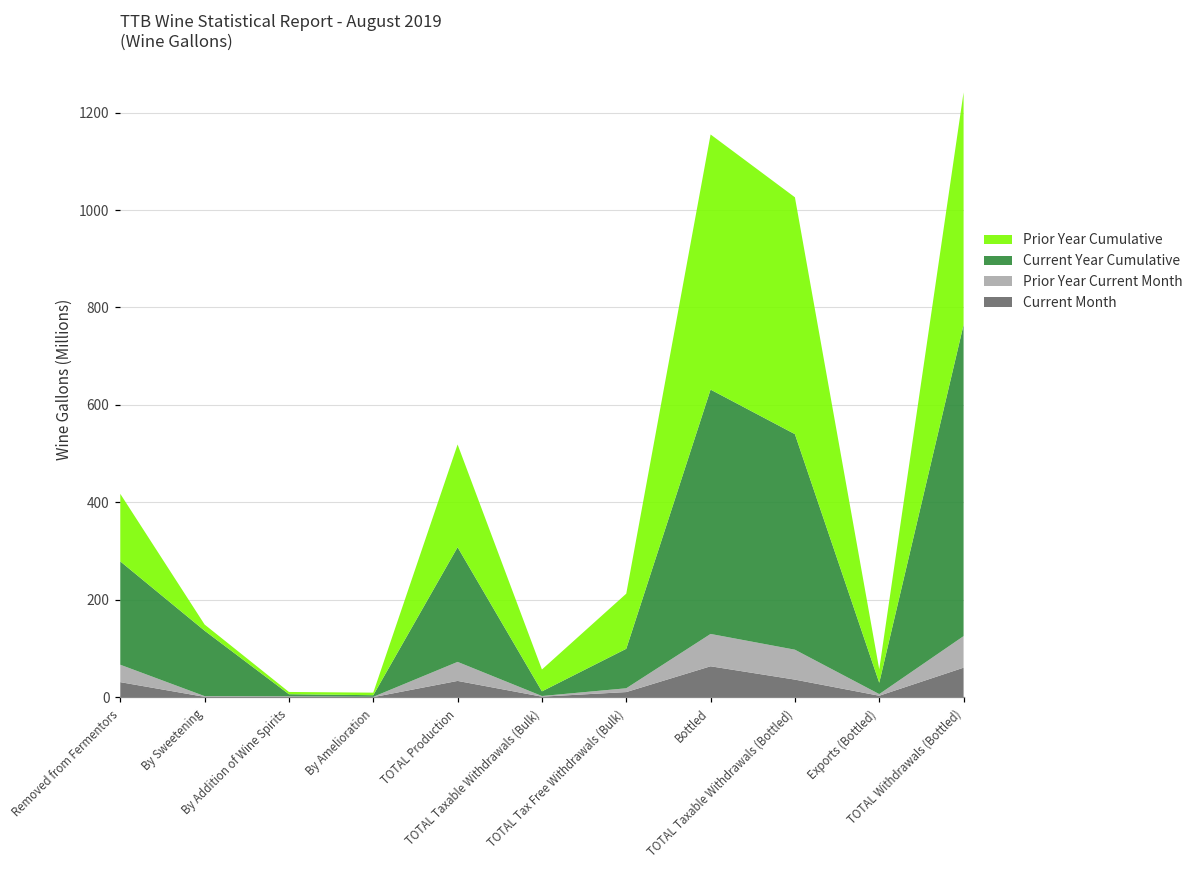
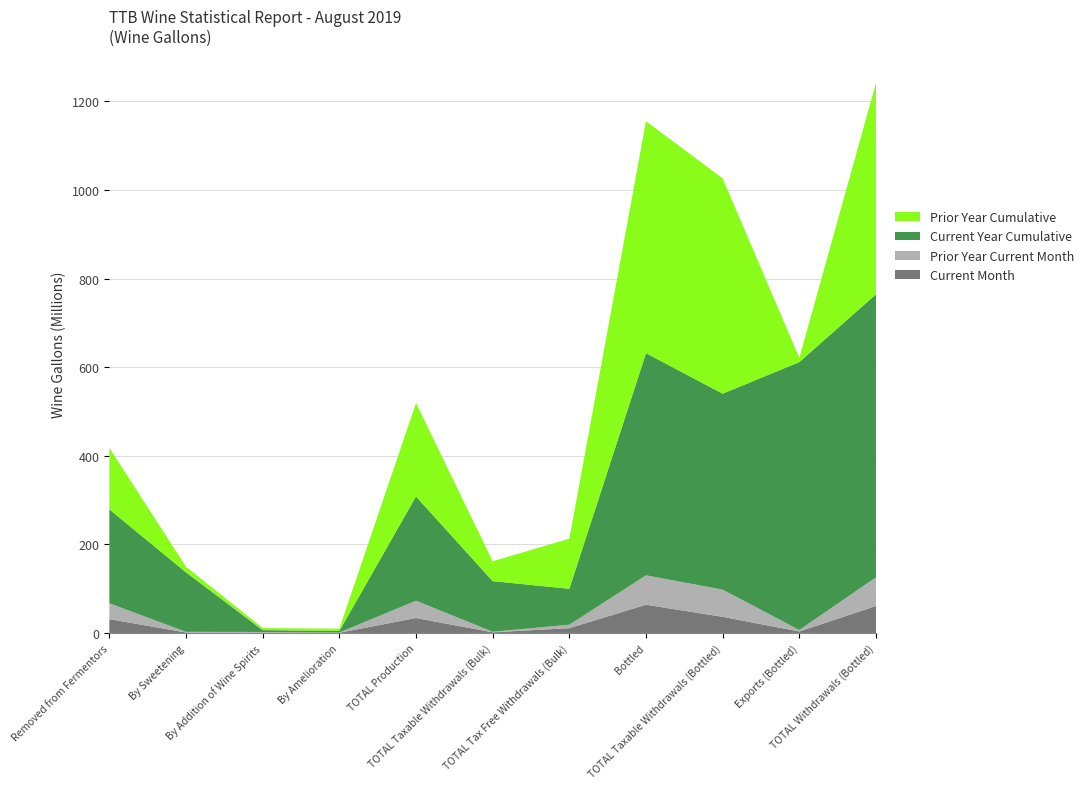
Current Year Cumulative, TOTAL Taxable Withdrawals (Bulk): 10 -> 110
Current Year Cumulative, Exports (Bottled): 20 -> 600
Prior Year Cumulative, Exports (Bottled): 30 -> 10
